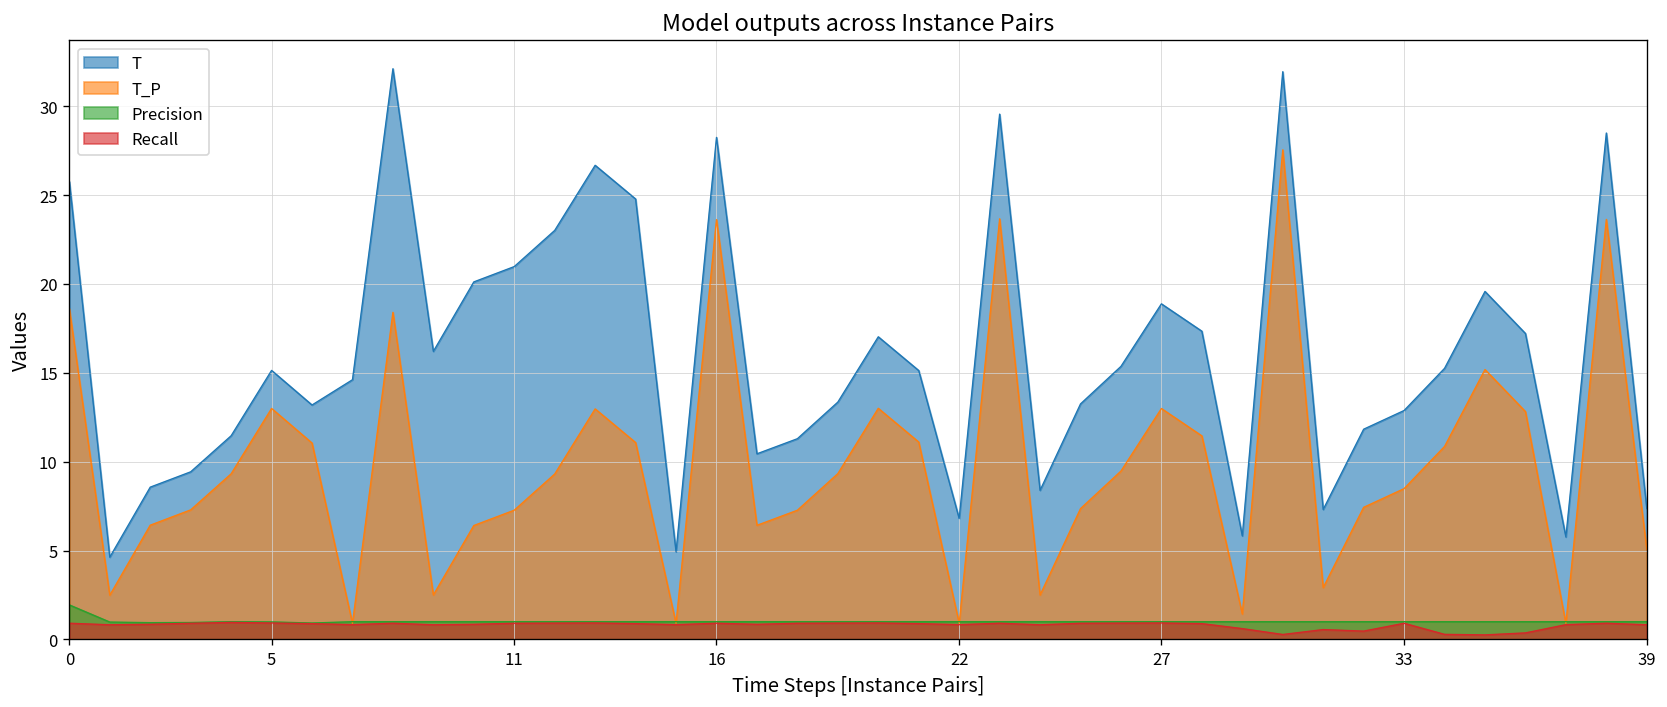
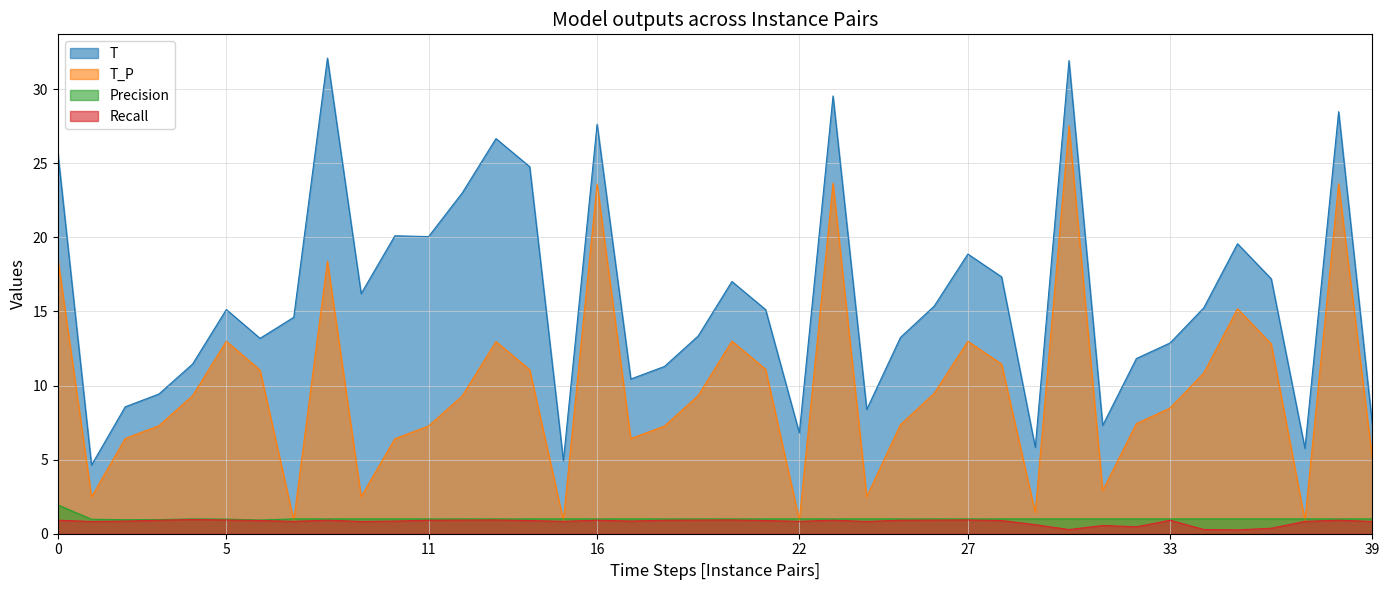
T, 11: 21.0 -> 20.1
T, 16: 28.2 -> 27.6
